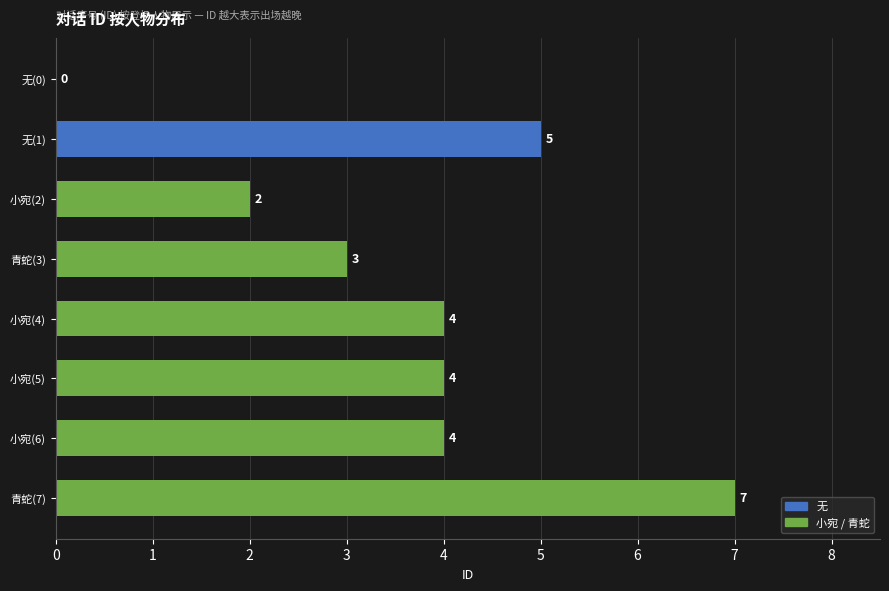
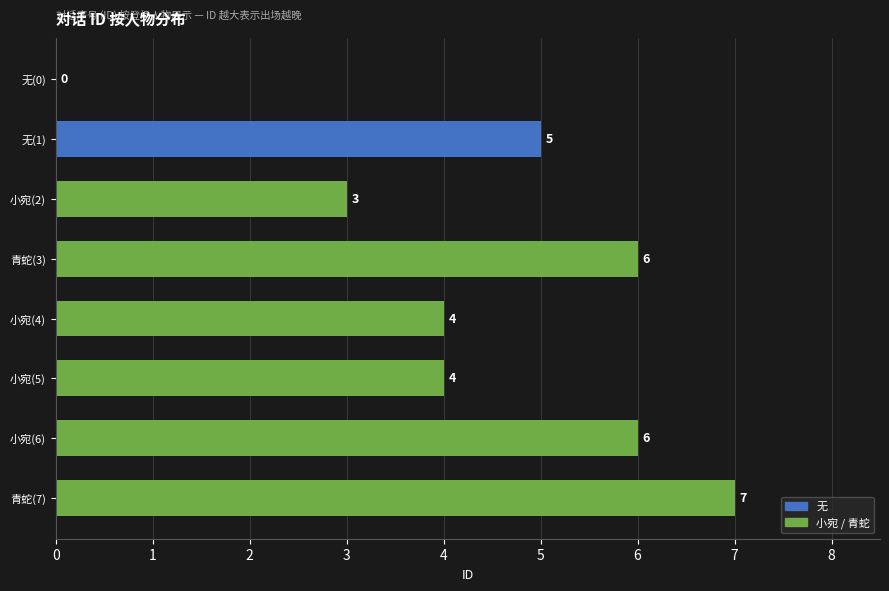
小宛(2): 2 -> 3
青蛇(3): 3 -> 6
小宛(6): 4 -> 6
